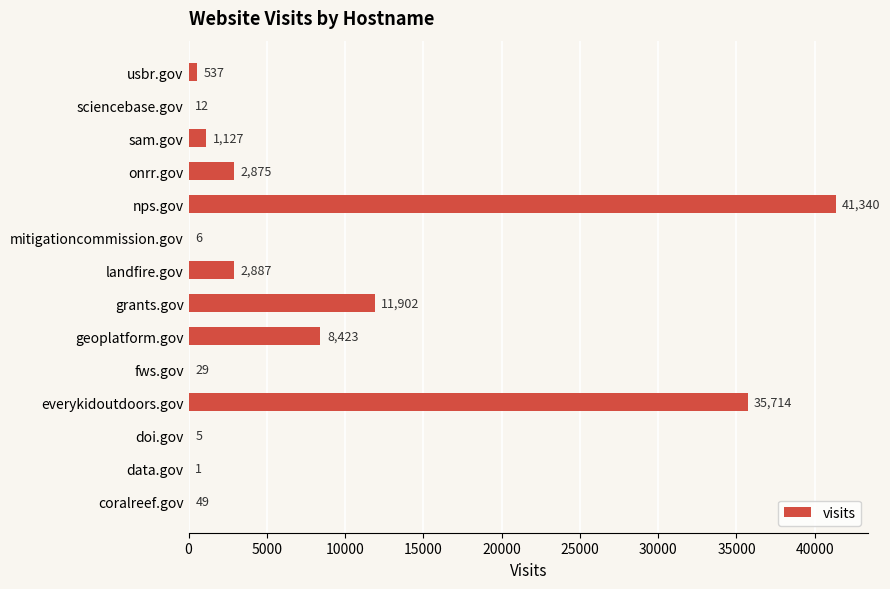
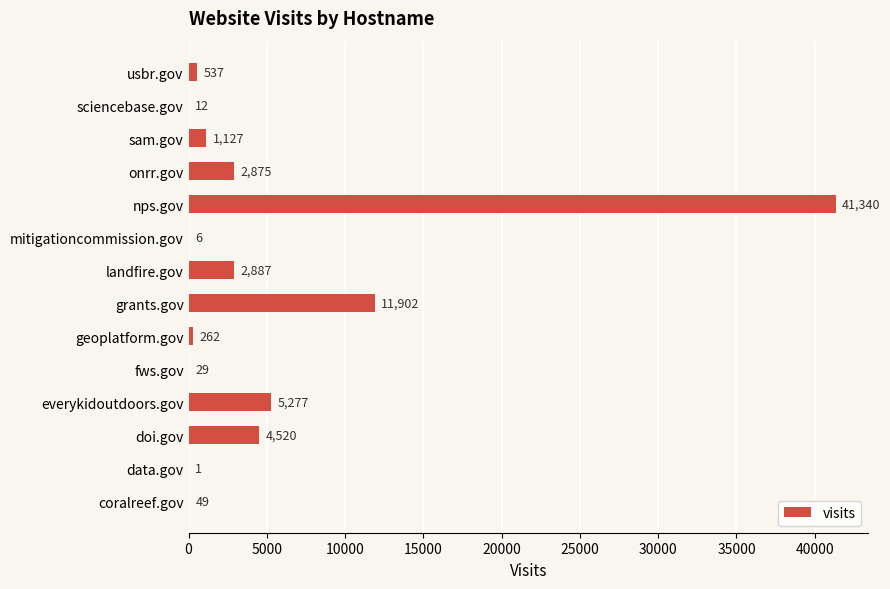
geoplatform.gov: 8,423 -> 262
everykidoutdoors.gov: 35,714 -> 5,277
doi.gov: 5 -> 4,520
